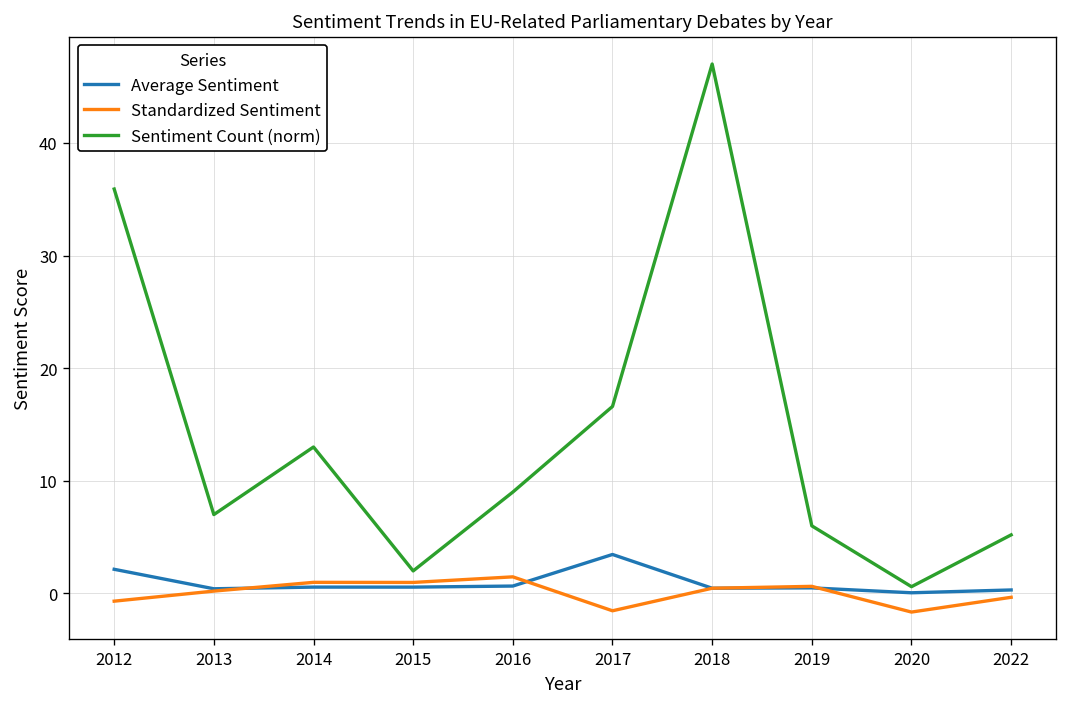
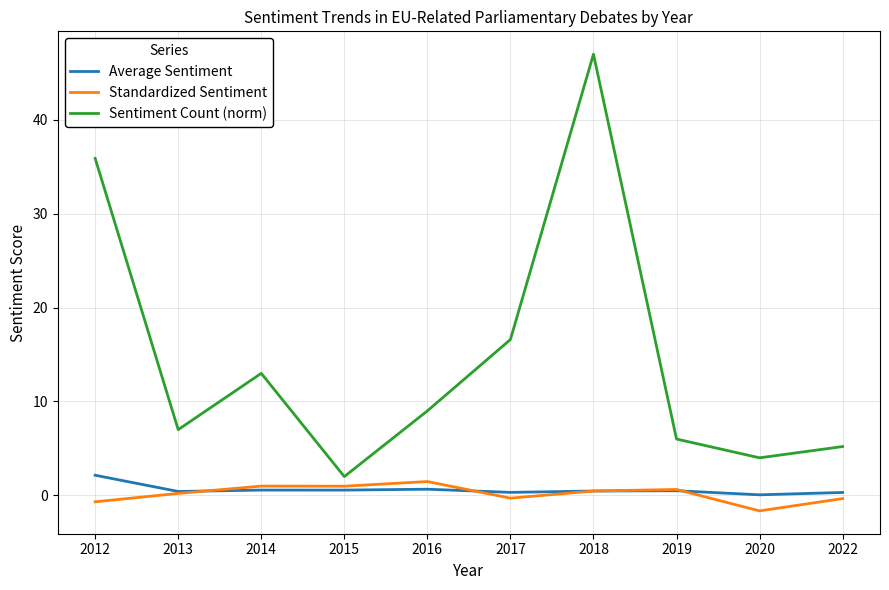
Average Sentiment, 2017: 3 -> 0
Standardized Sentiment, 2017: -2 -> 0
Sentiment Count (norm), 2020: 1 -> 4
